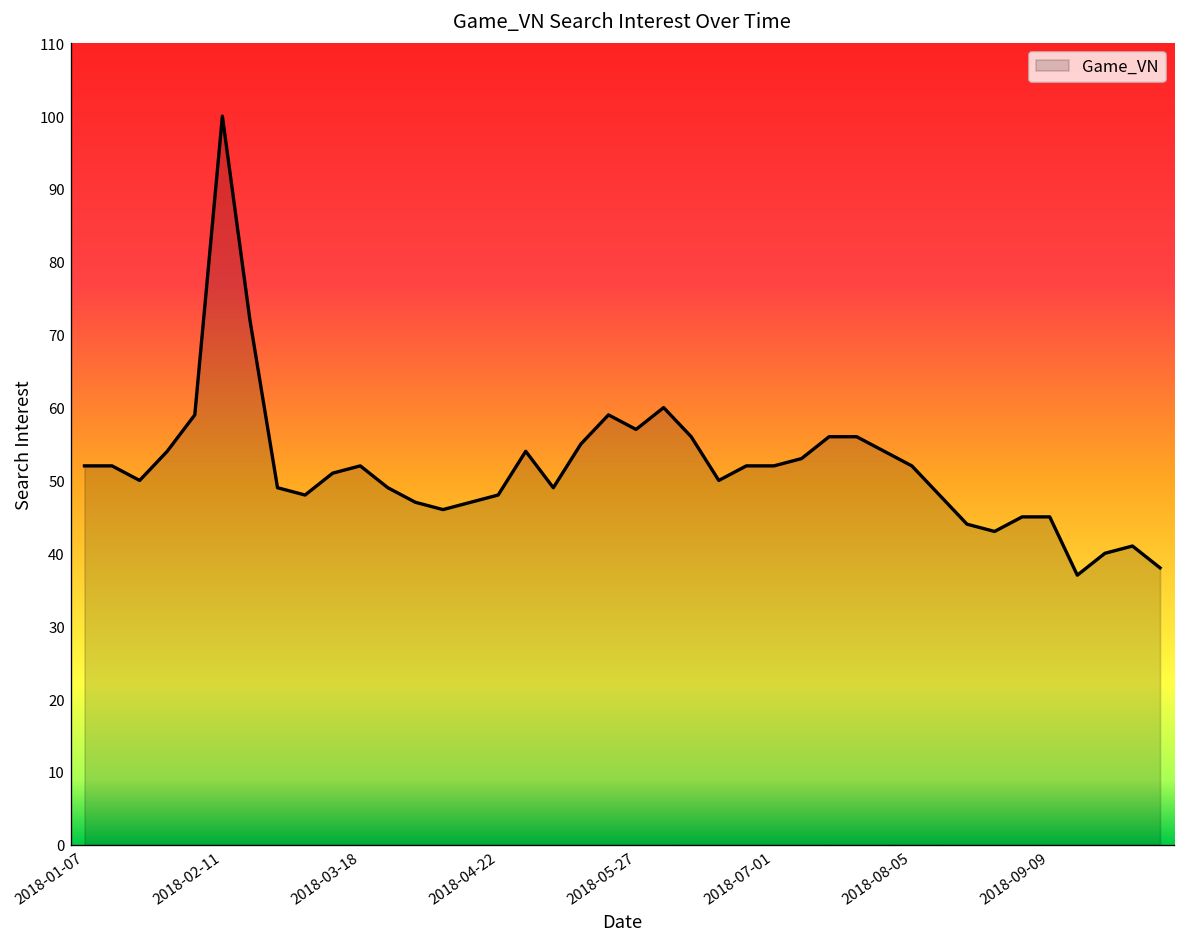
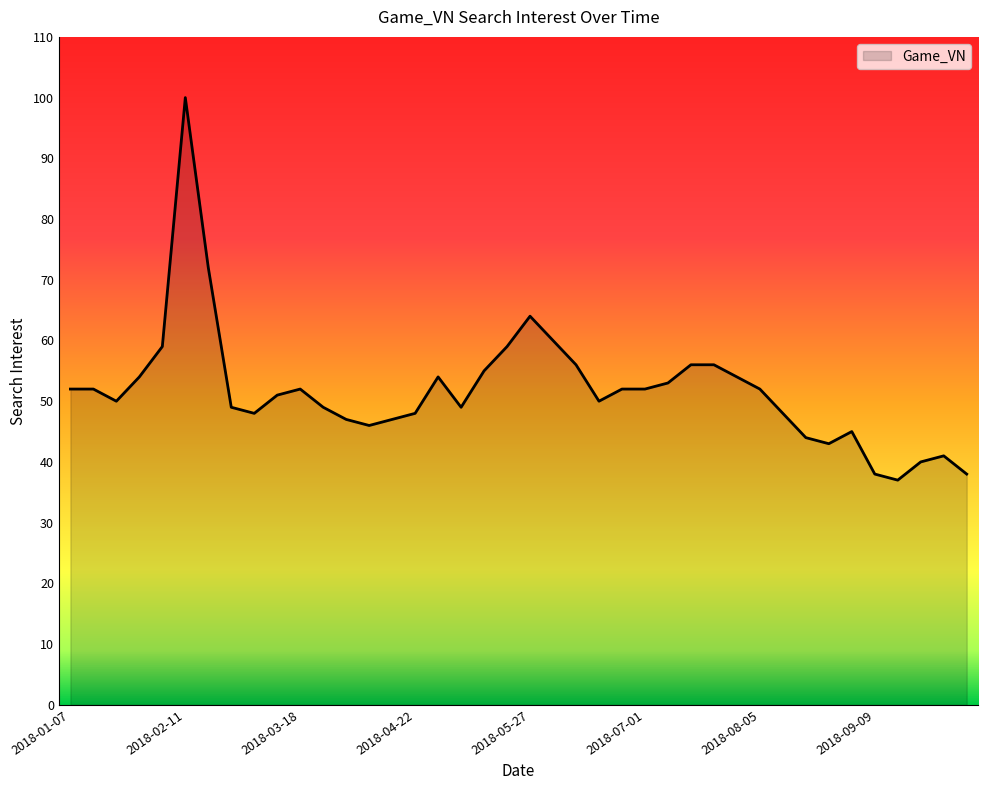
2018-05-27: 57 -> 64
2018-09-09: 45 -> 38
